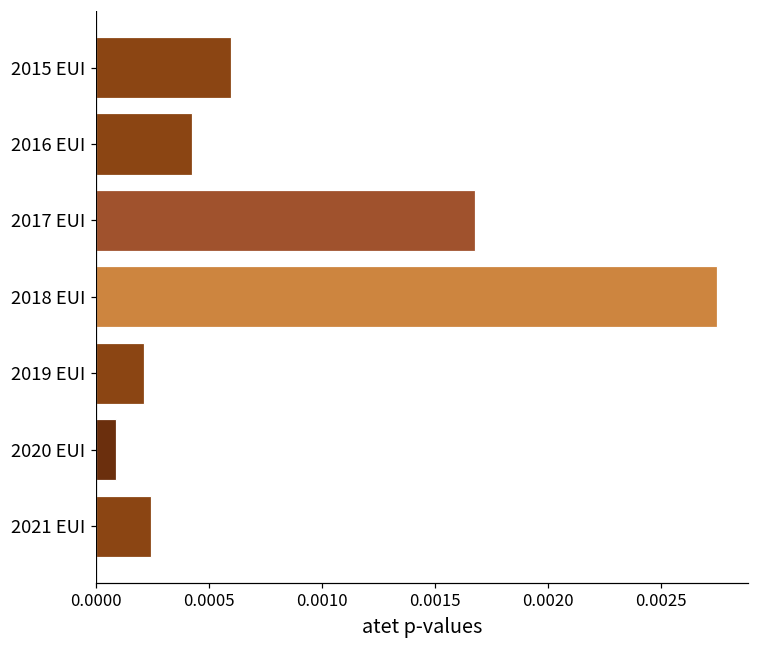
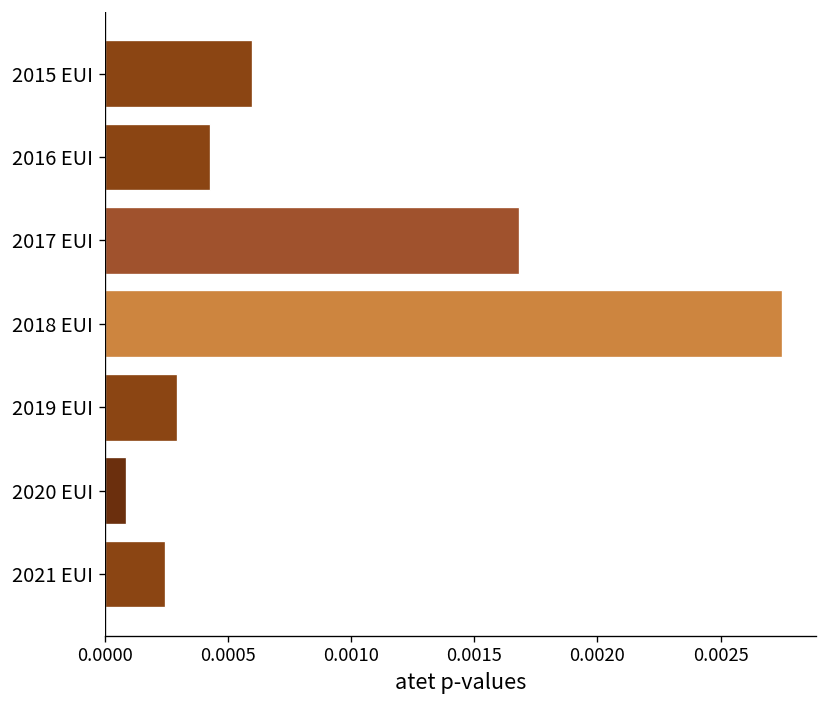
2019 EUI: 0.00021 -> 0.00029
